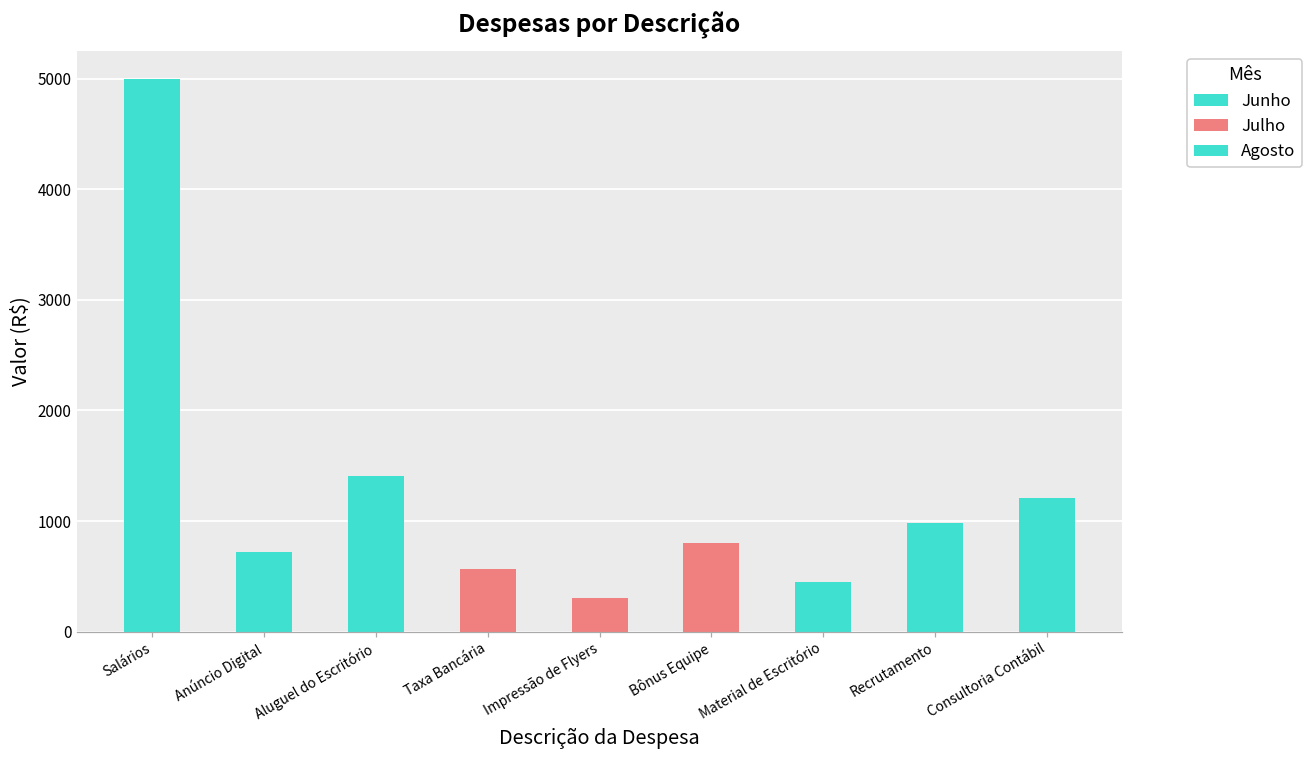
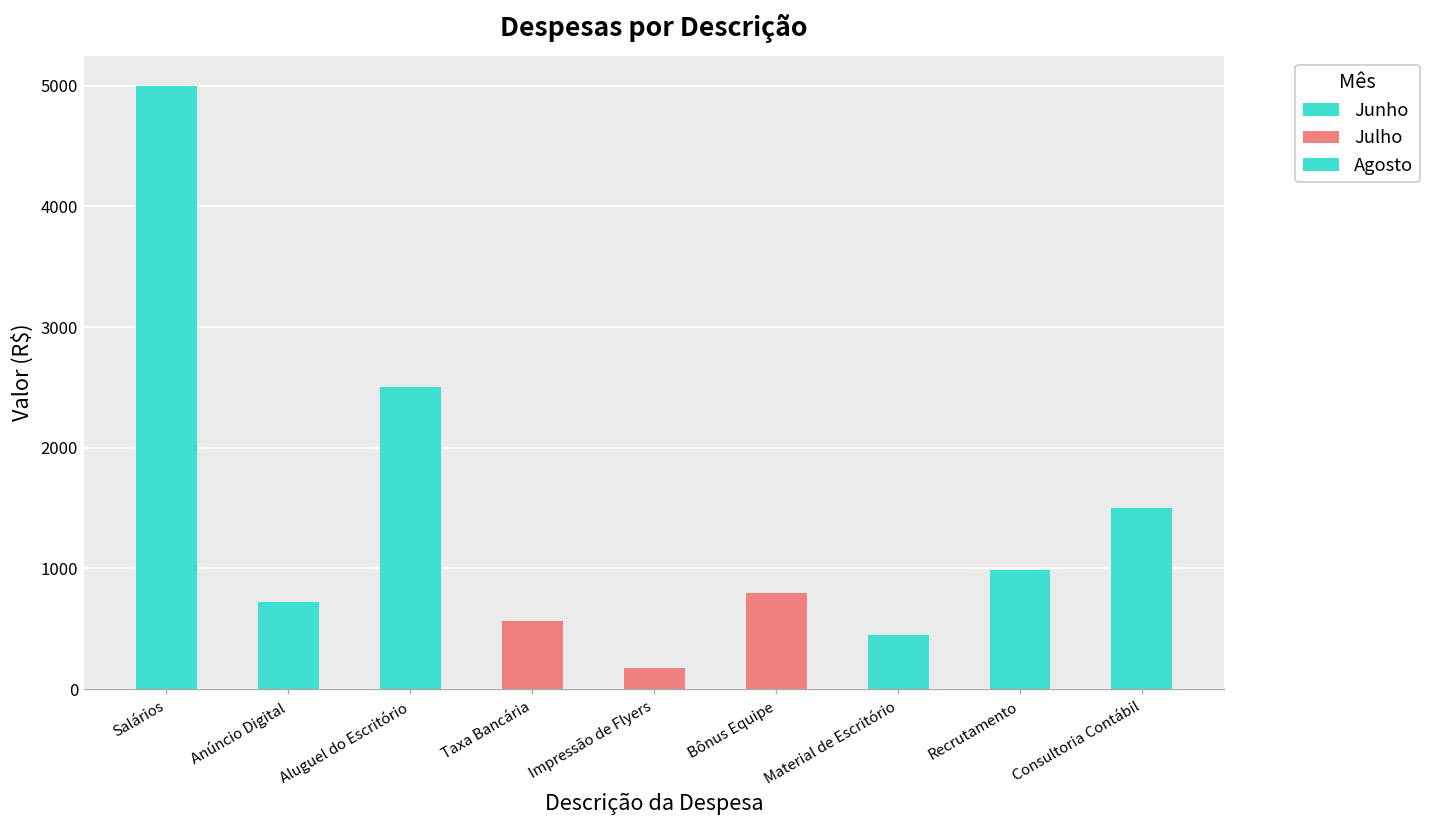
Aluguel do Escritório: 1410 -> 2500
Impressão de Flyers: 300 -> 180
Consultoria Contábil: 1210 -> 1500
